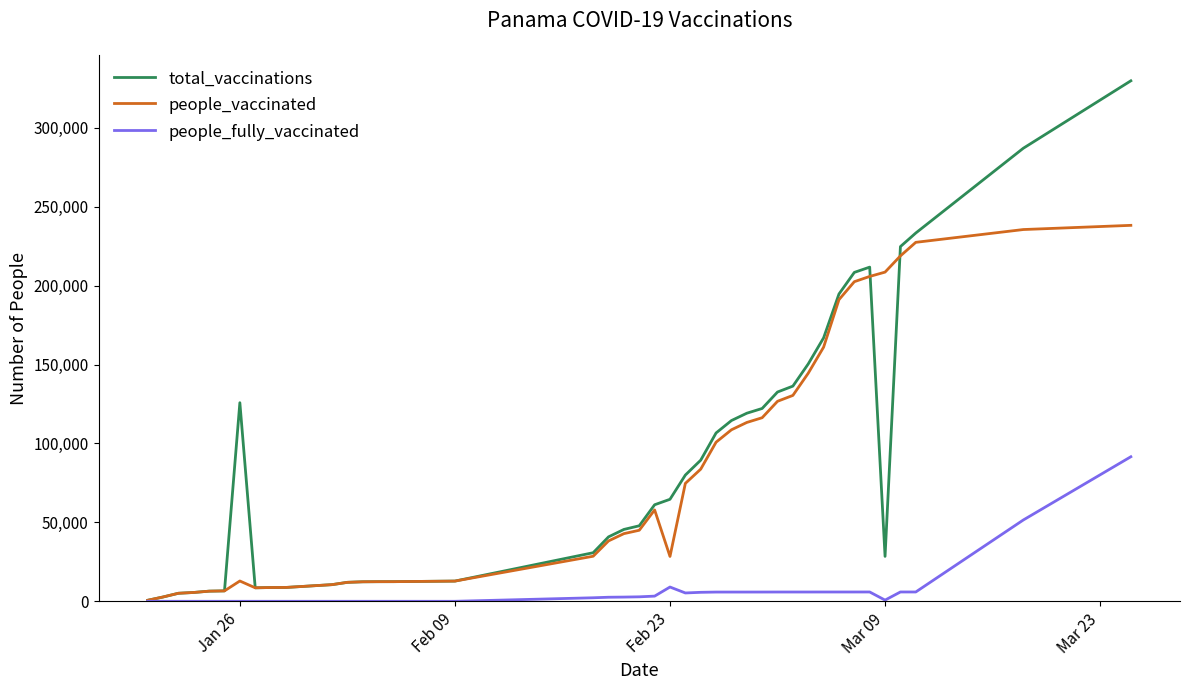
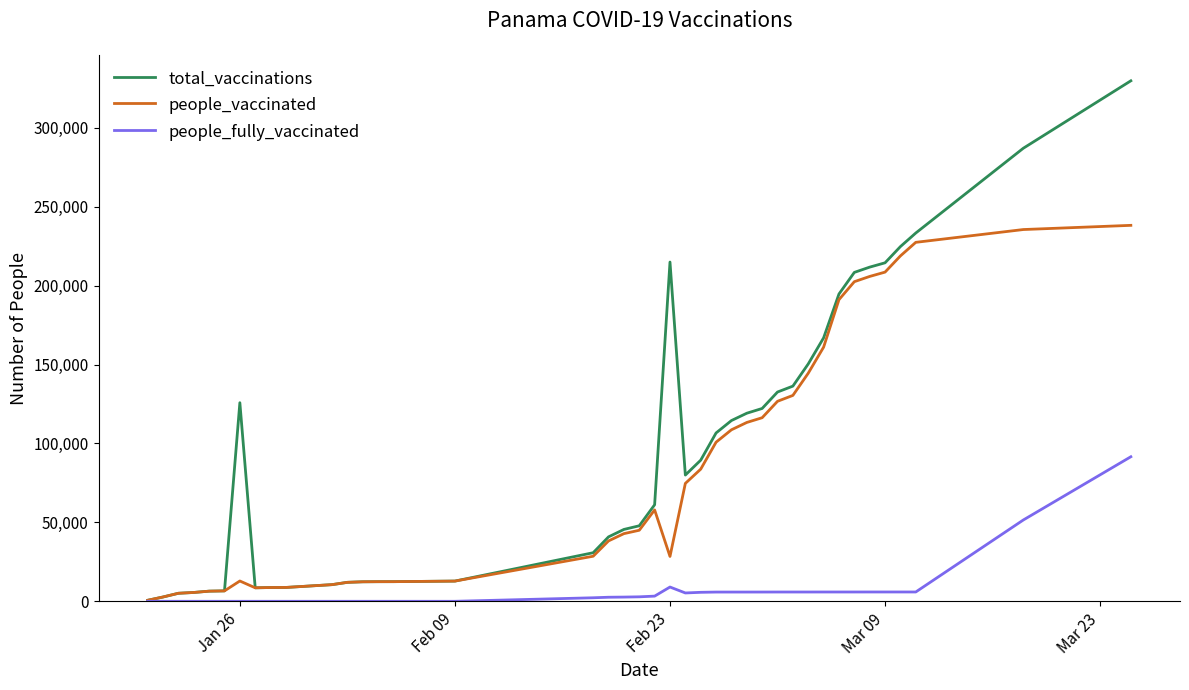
total_vaccinations, Feb 23: 65,000 -> 215,000
total_vaccinations, Mar 09: 28,000 -> 214,000
people_fully_vaccinated, Mar 09: 1,000 -> 6,000
